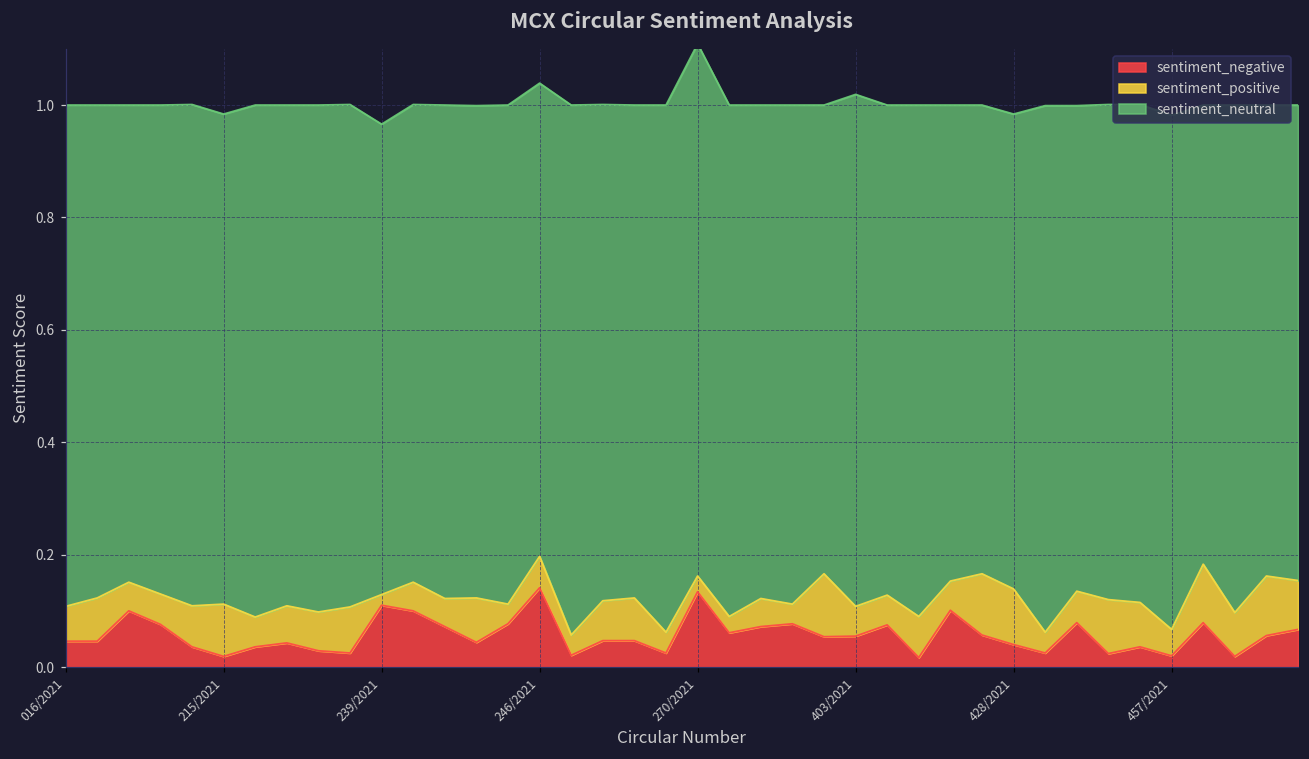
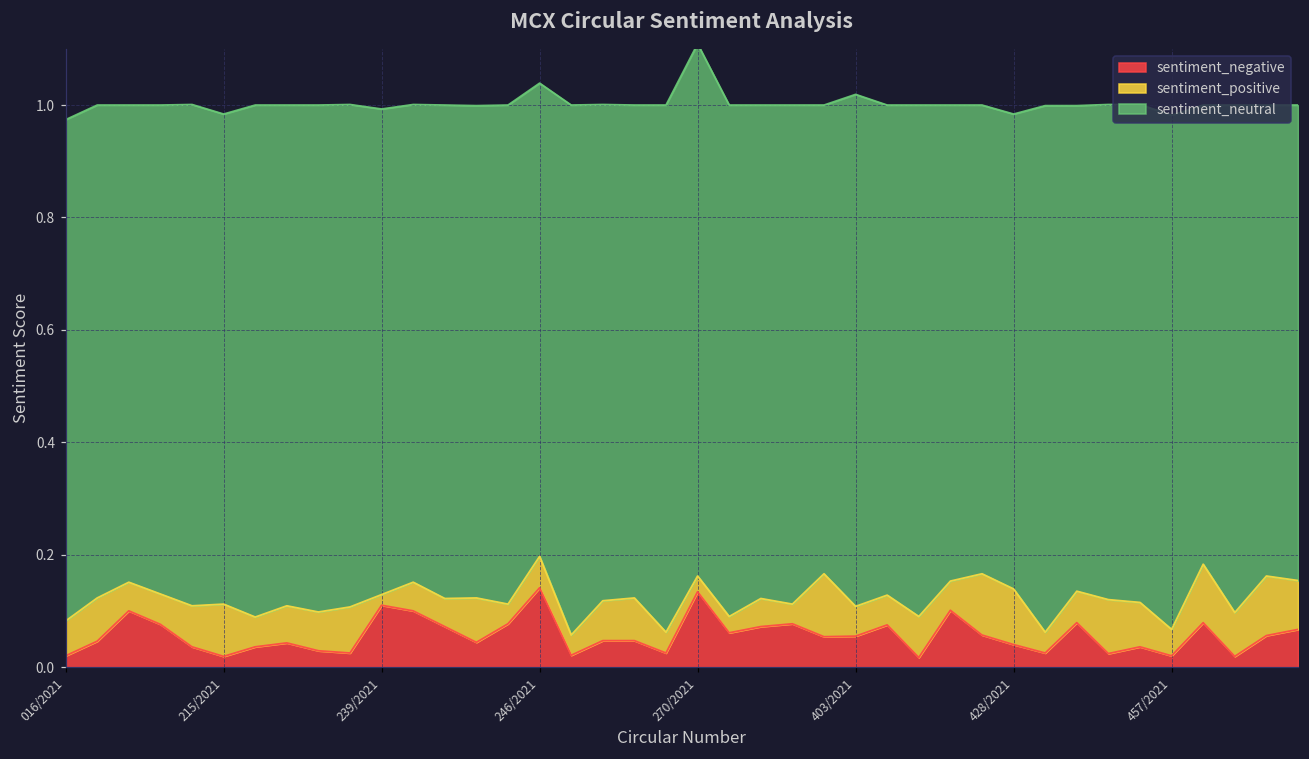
sentiment_negative, 016/2021: 0.05 -> 0.02
sentiment_neutral, 239/2021: 0.84 -> 0.86
